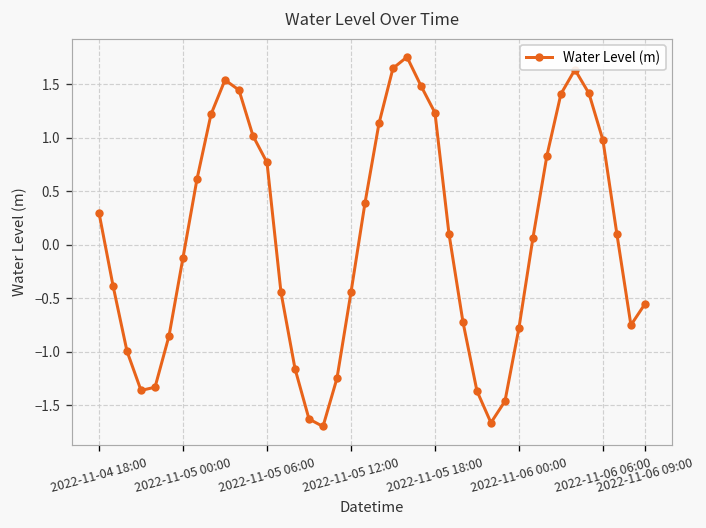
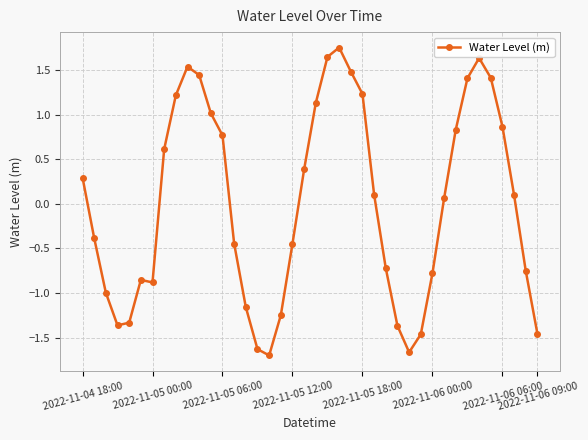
2022-11-05 00:00: -0.1 -> -0.9
2022-11-06 06:00: 1.0 -> 0.9
2022-11-06 09:00: -0.6 -> -1.5
